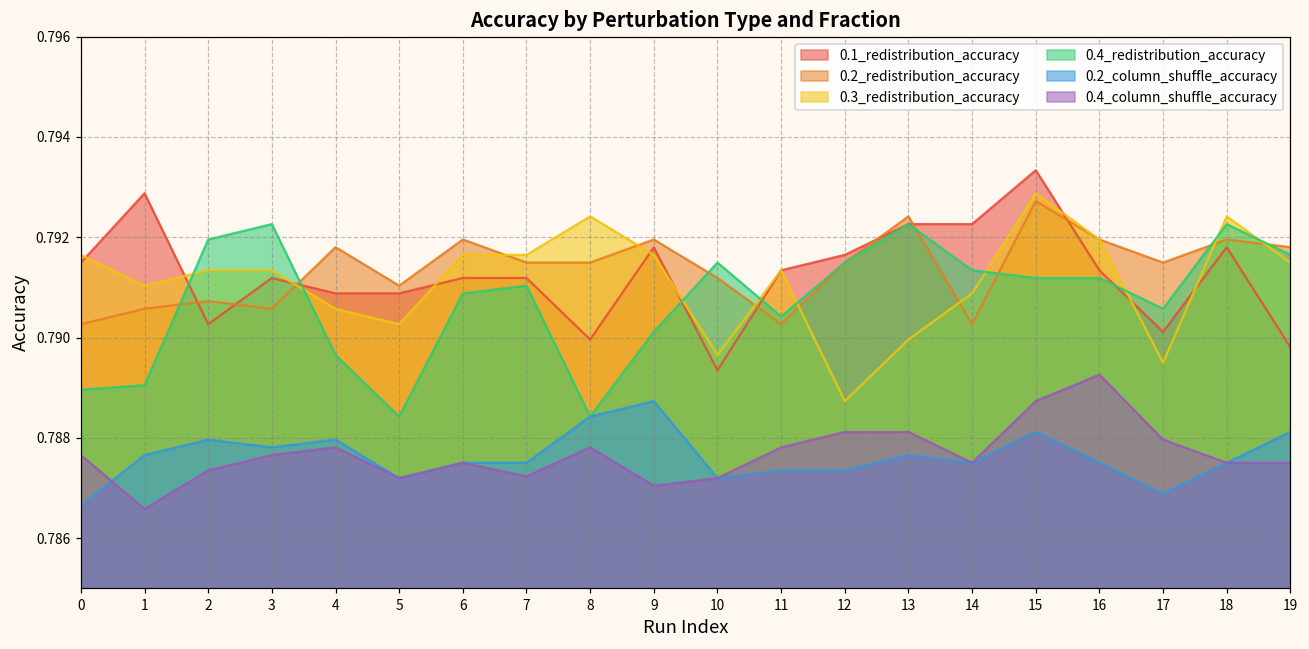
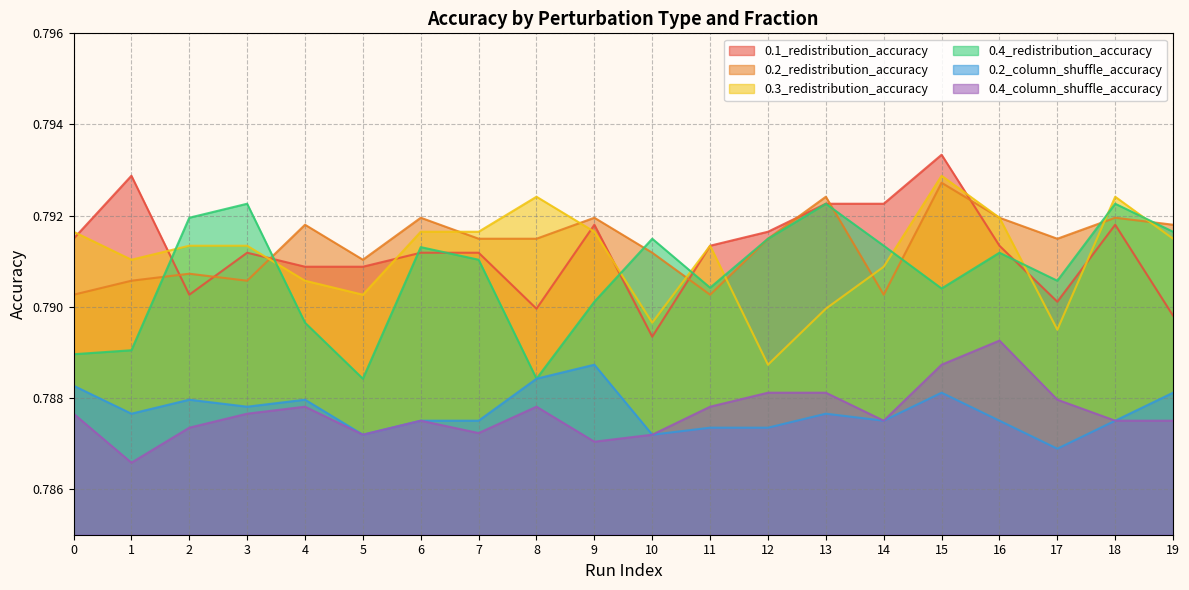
0.2_column_shuffle_accuracy, 0: 0.7866 -> 0.7883
0.4_redistribution_accuracy, 6: 0.7909 -> 0.7913
0.4_redistribution_accuracy, 15: 0.7912 -> 0.7904
